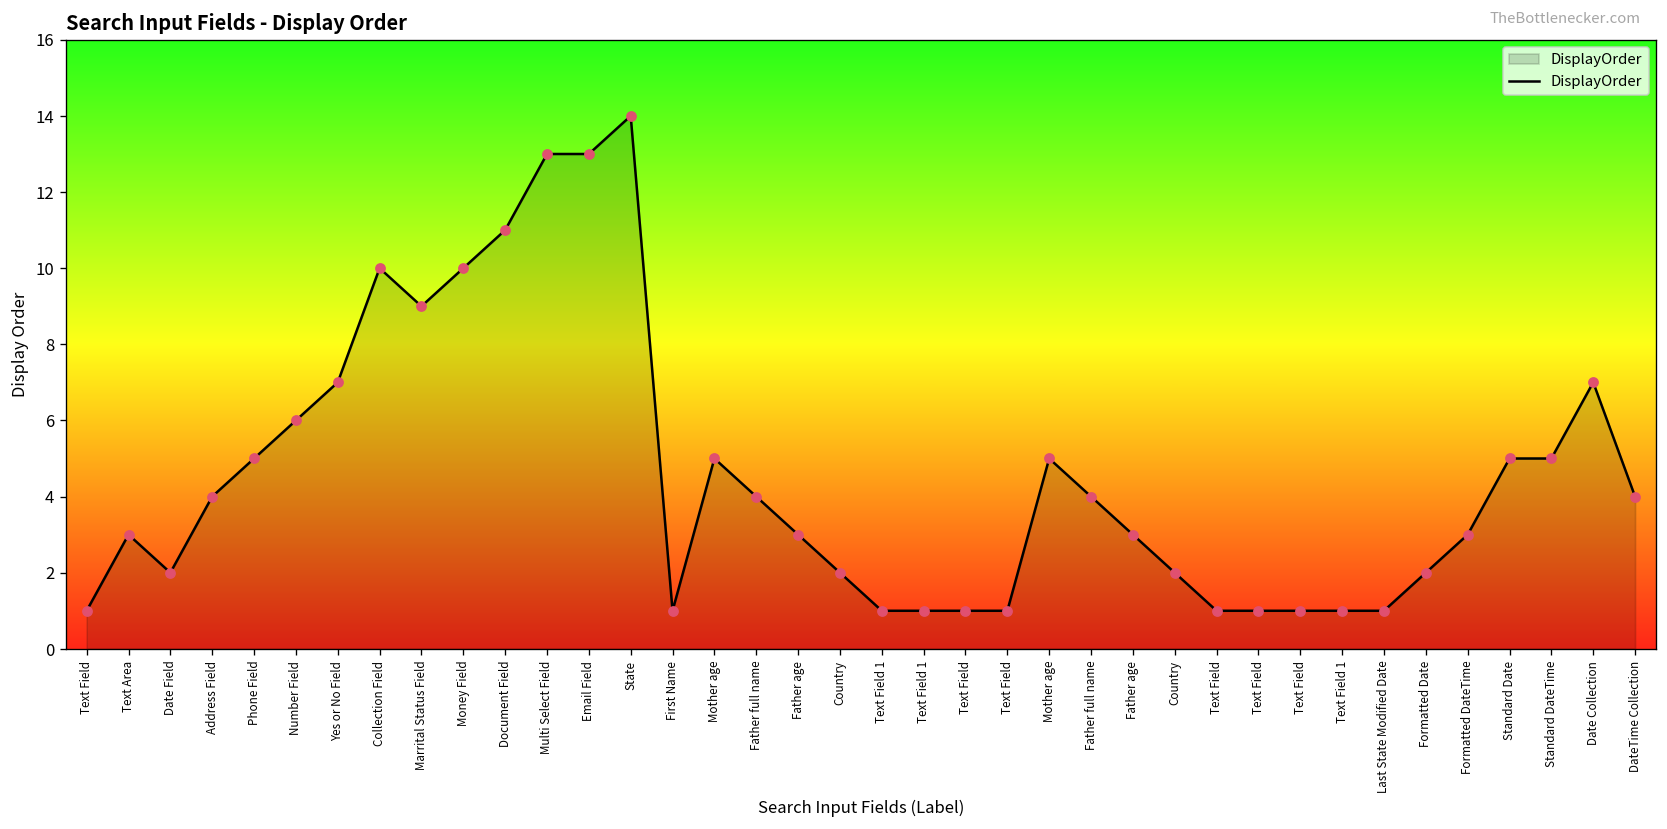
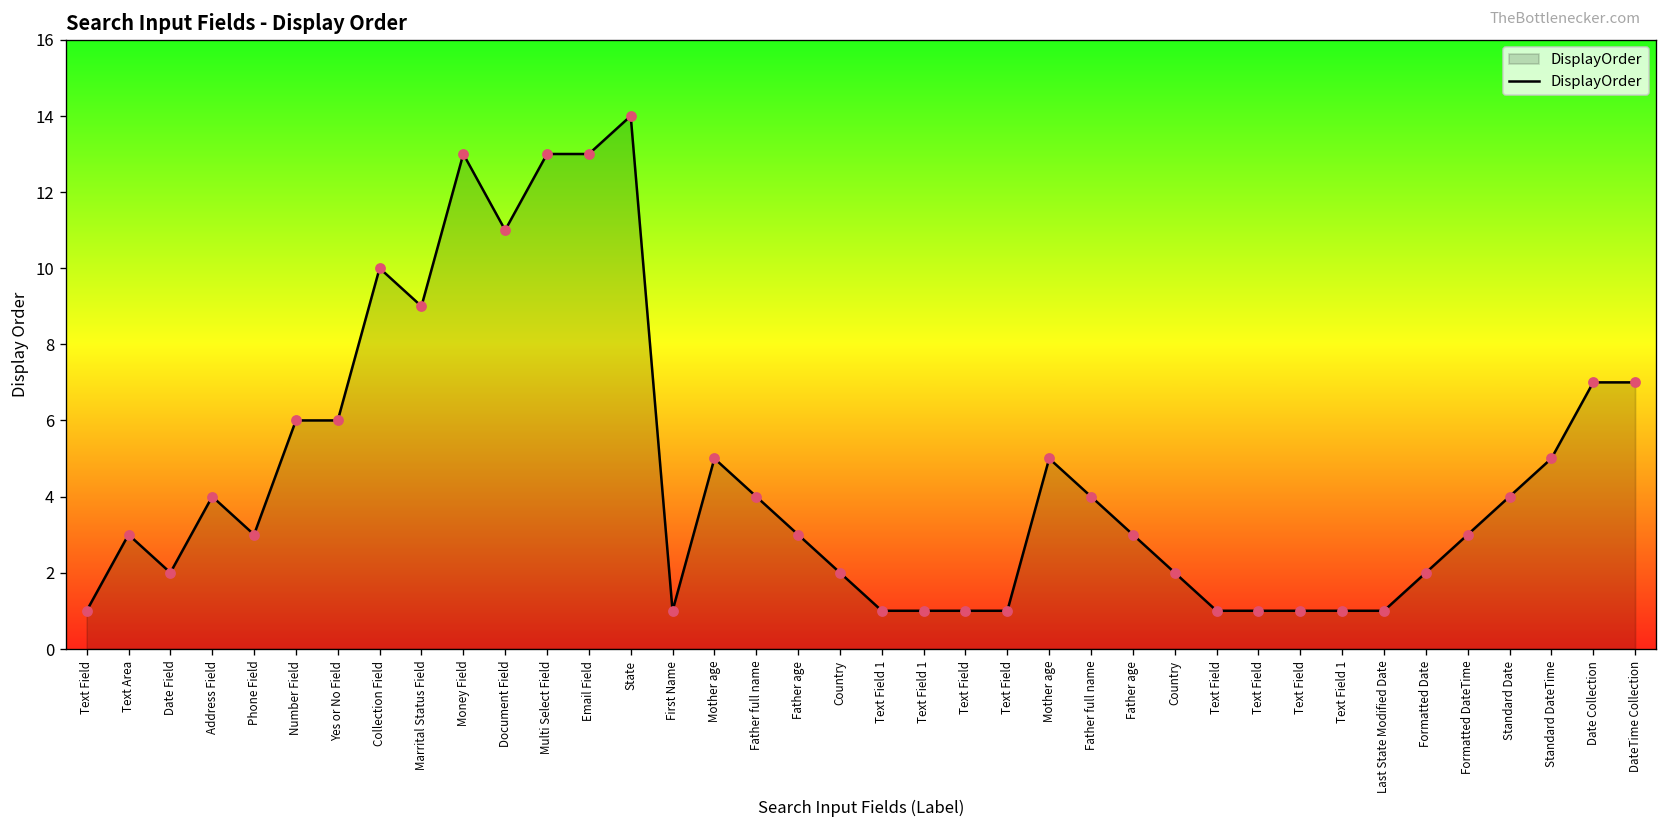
Phone Field: 5 -> 3
Yes or No Field: 7 -> 6
Money Field: 10 -> 13
Standard Date: 5 -> 4
DateTime Collection: 4 -> 7
